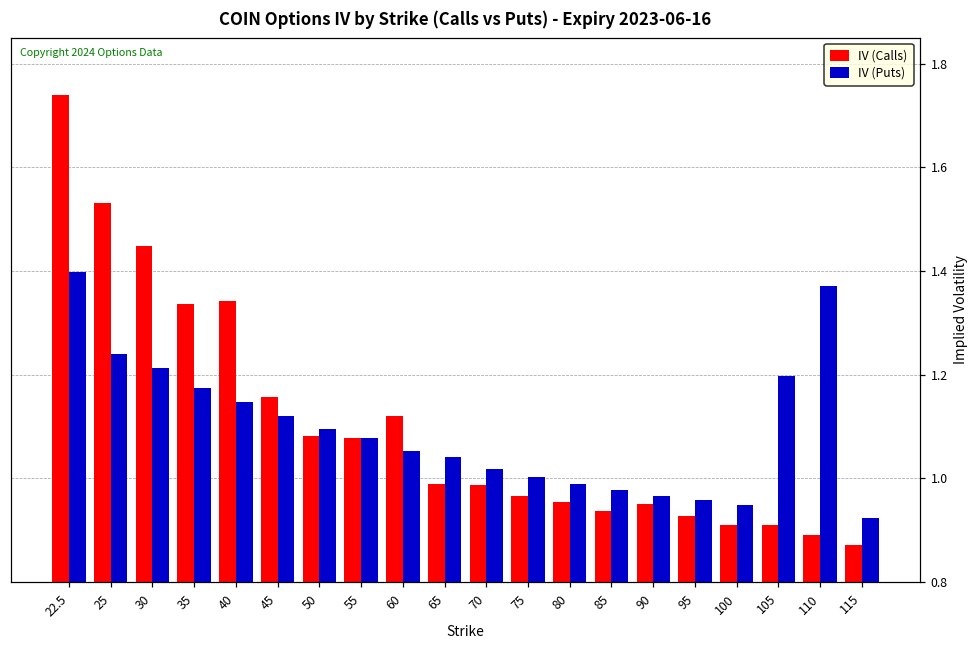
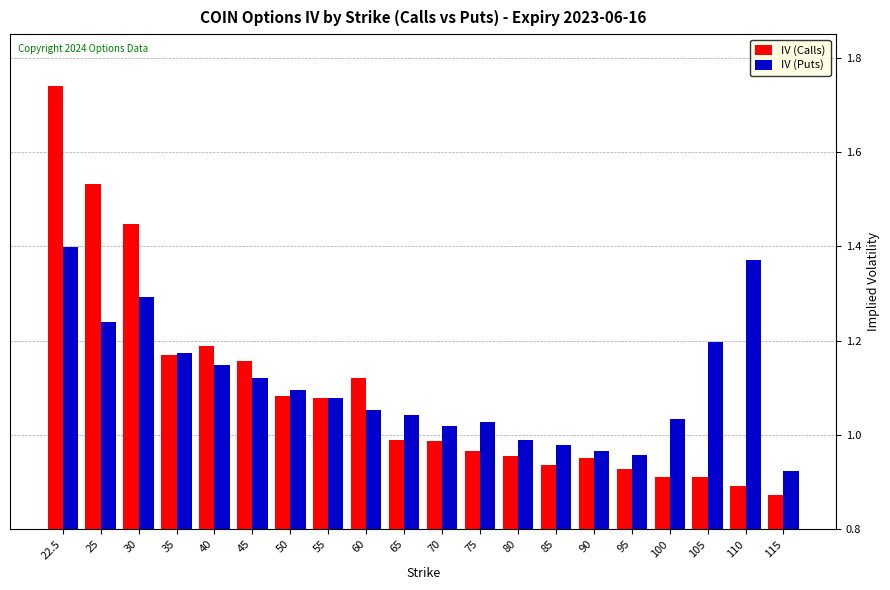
IV (Puts), 30: 1.21 -> 1.29
IV (Calls), 35: 1.34 -> 1.17
IV (Calls), 40: 1.34 -> 1.19
IV (Puts), 75: 1.00 -> 1.03
IV (Puts), 100: 0.95 -> 1.03
